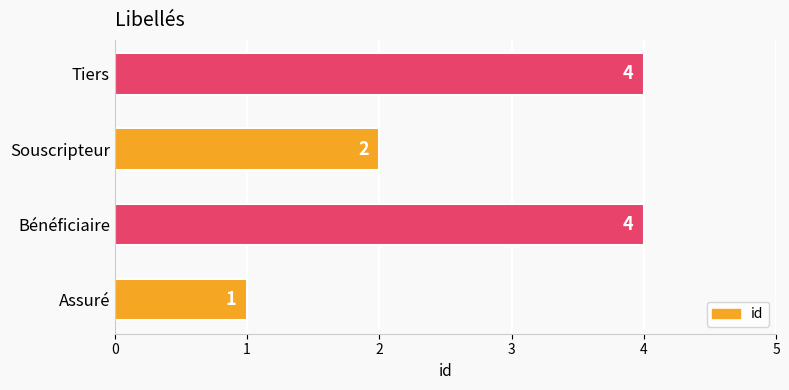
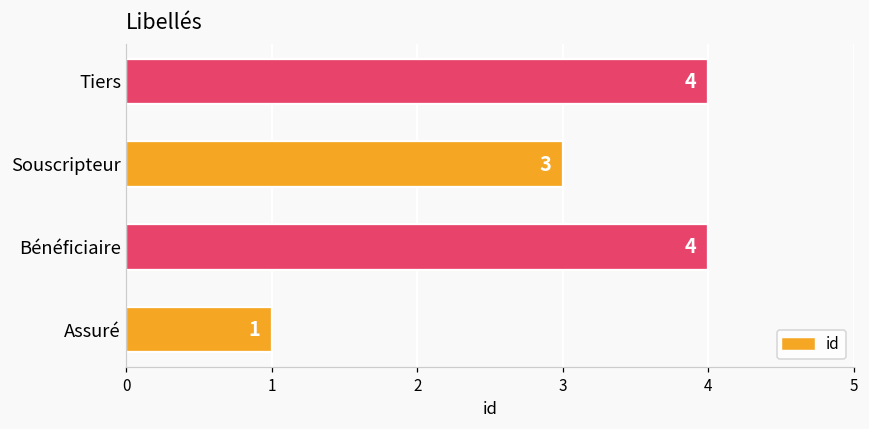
Souscripteur: 2 -> 3
